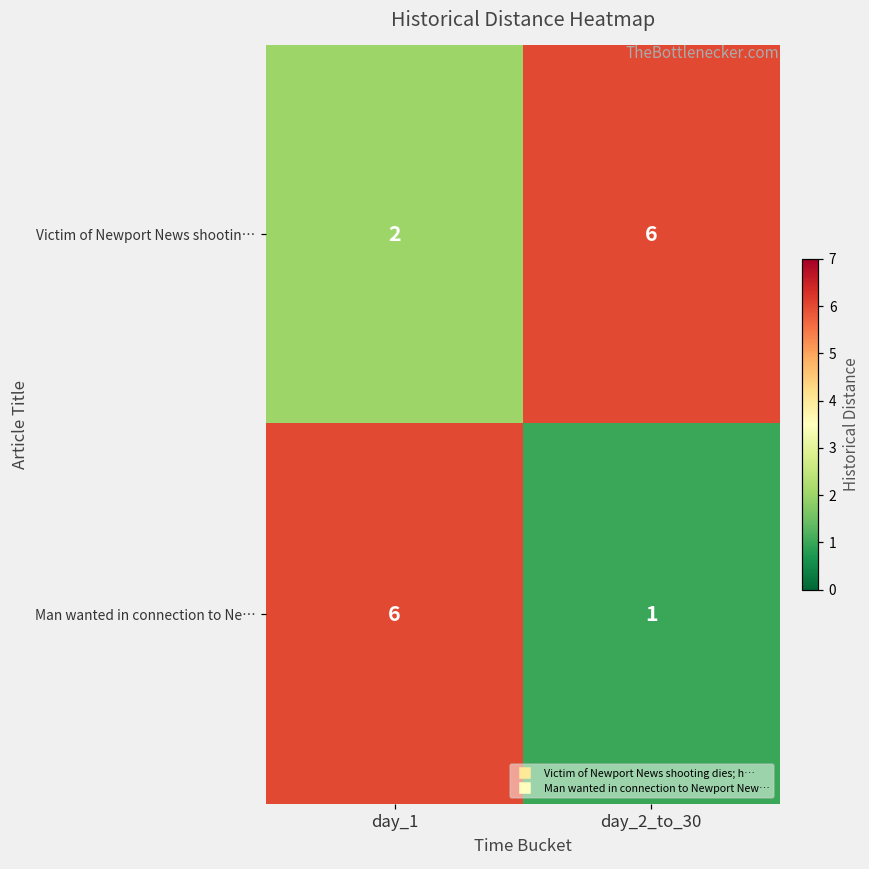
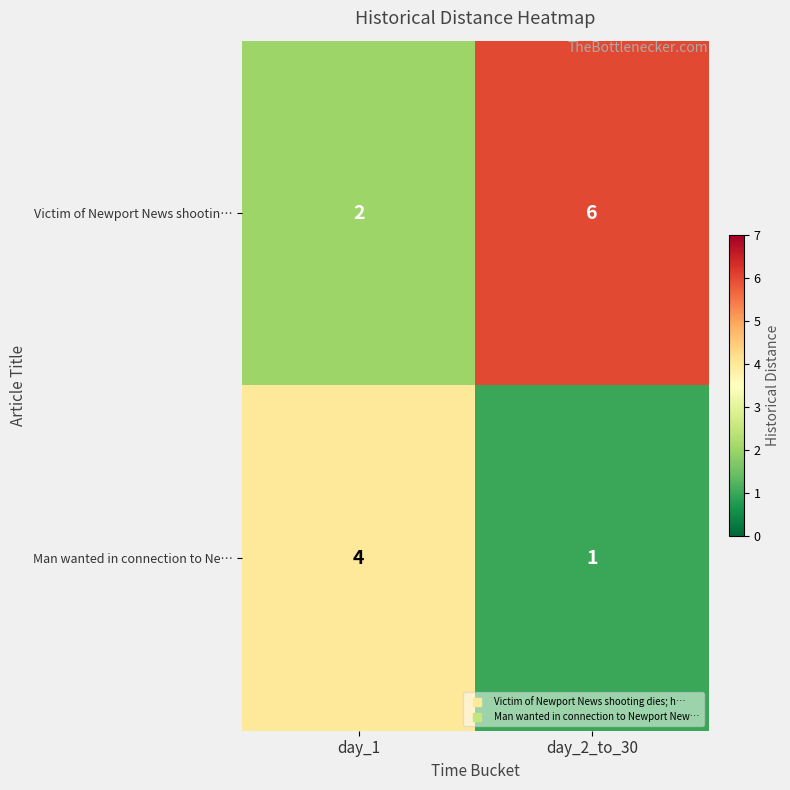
Man wanted in connection to Ne…, day_1: 6 -> 4
